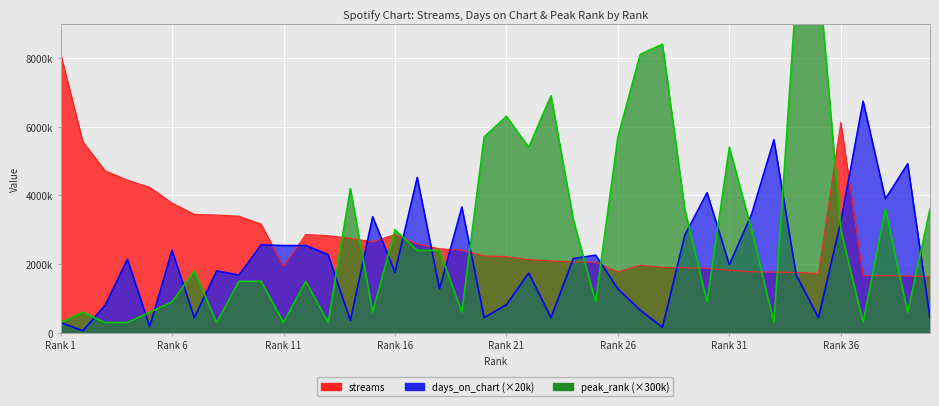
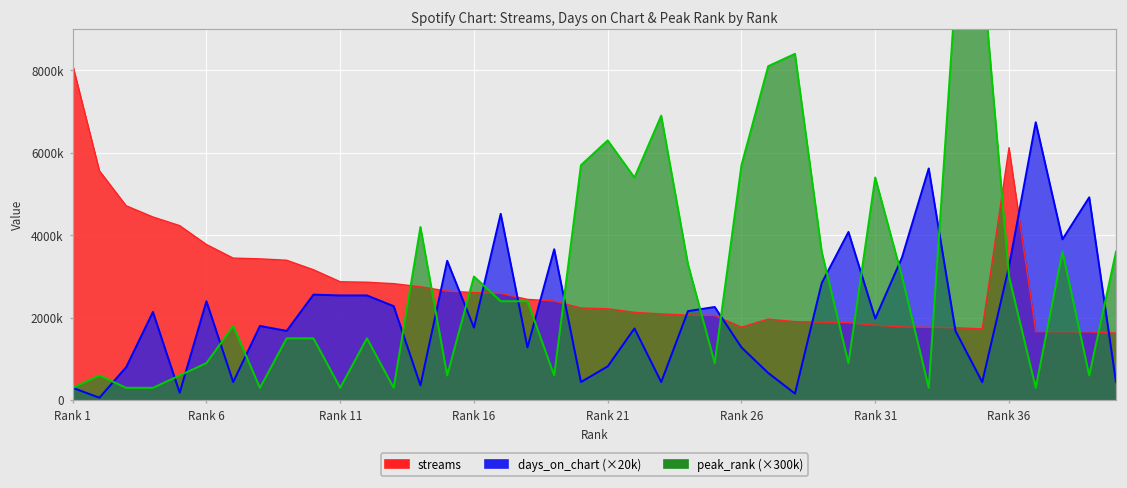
streams, Rank 11: 1900000 -> 2900000
streams, Rank 16: 2900000 -> 2600000
